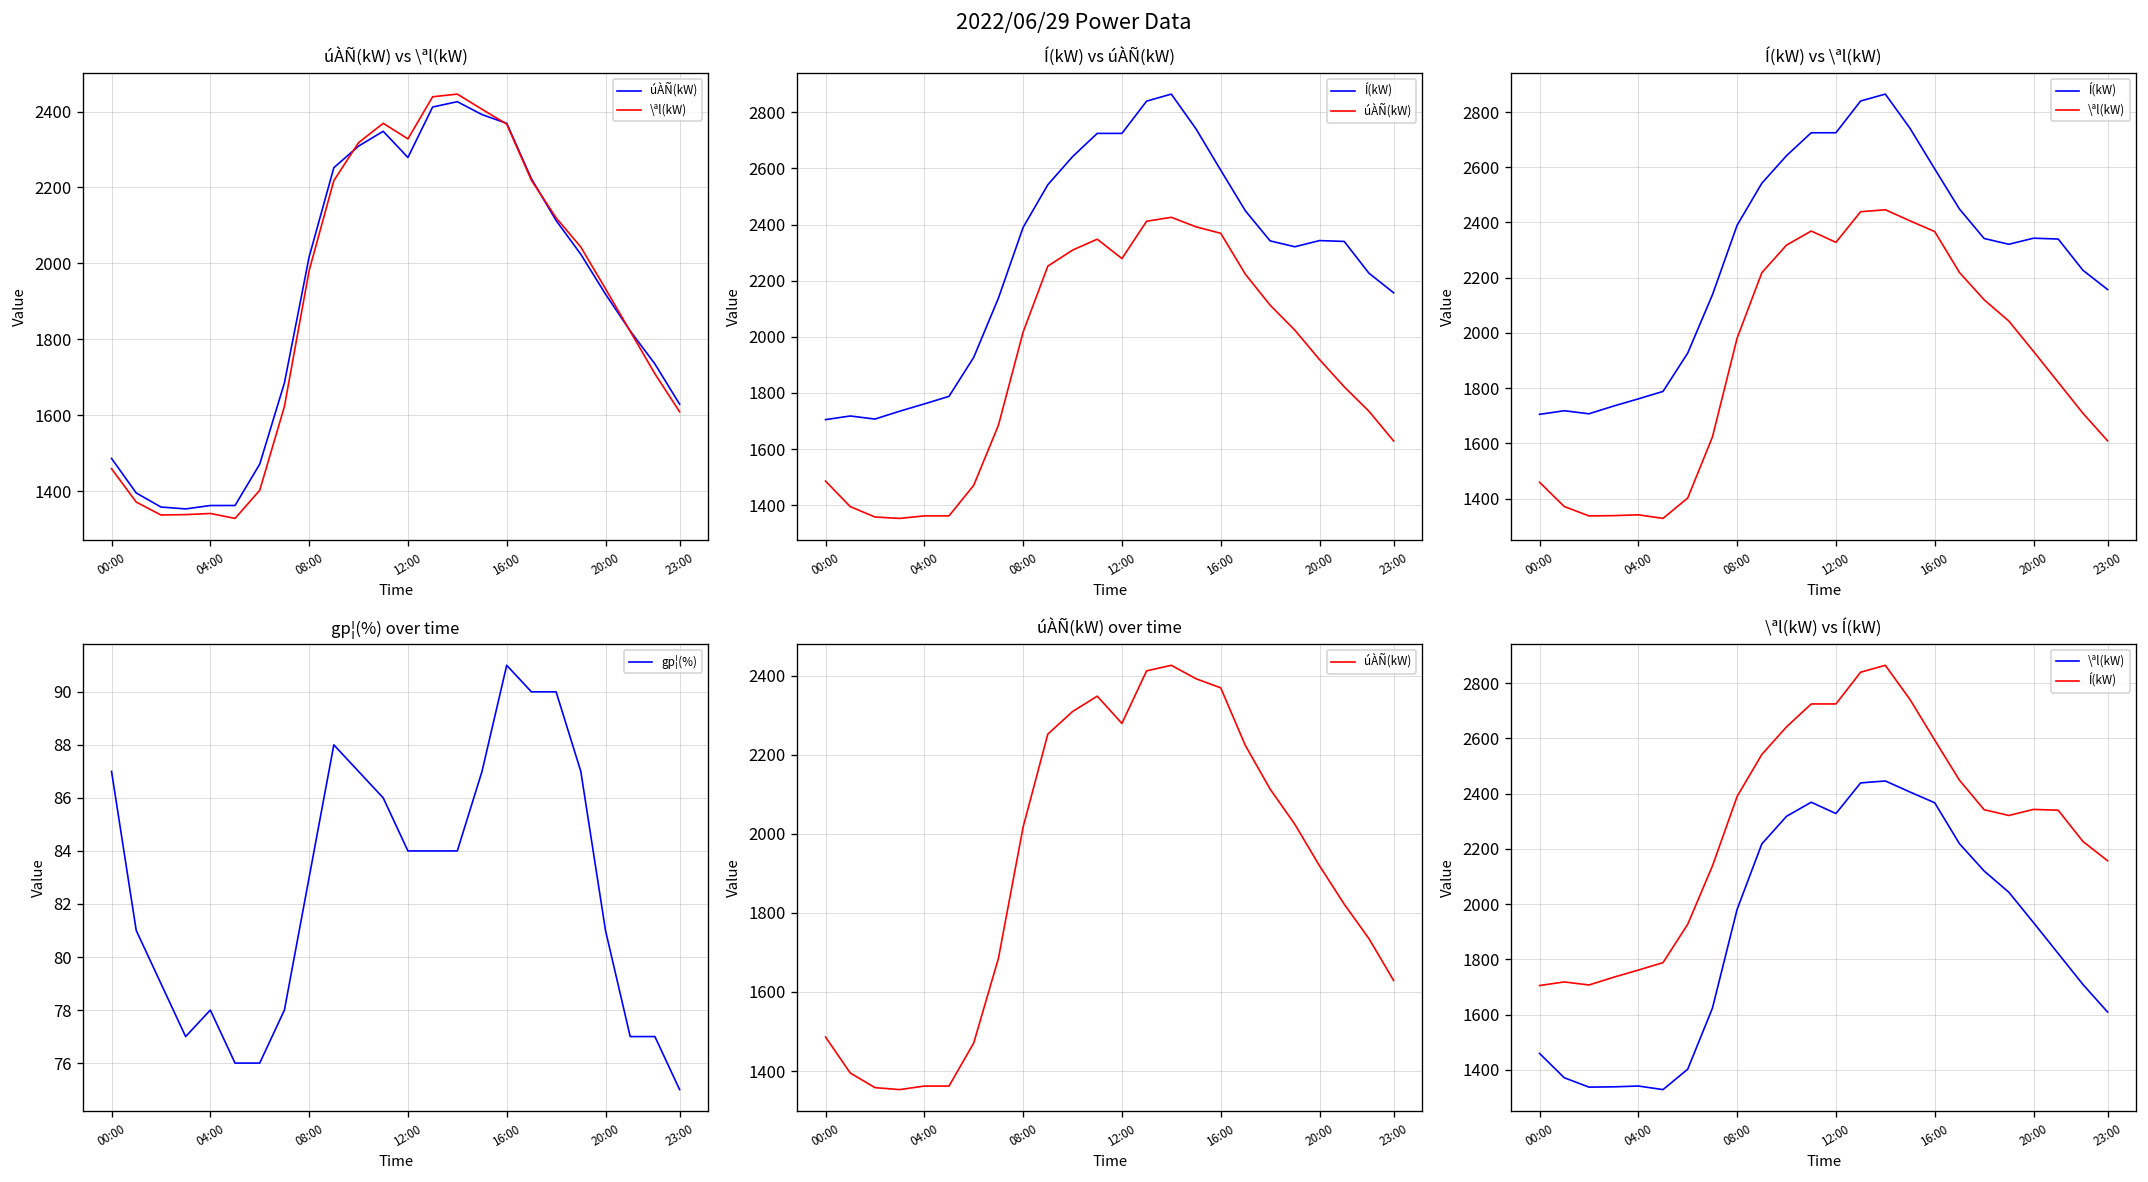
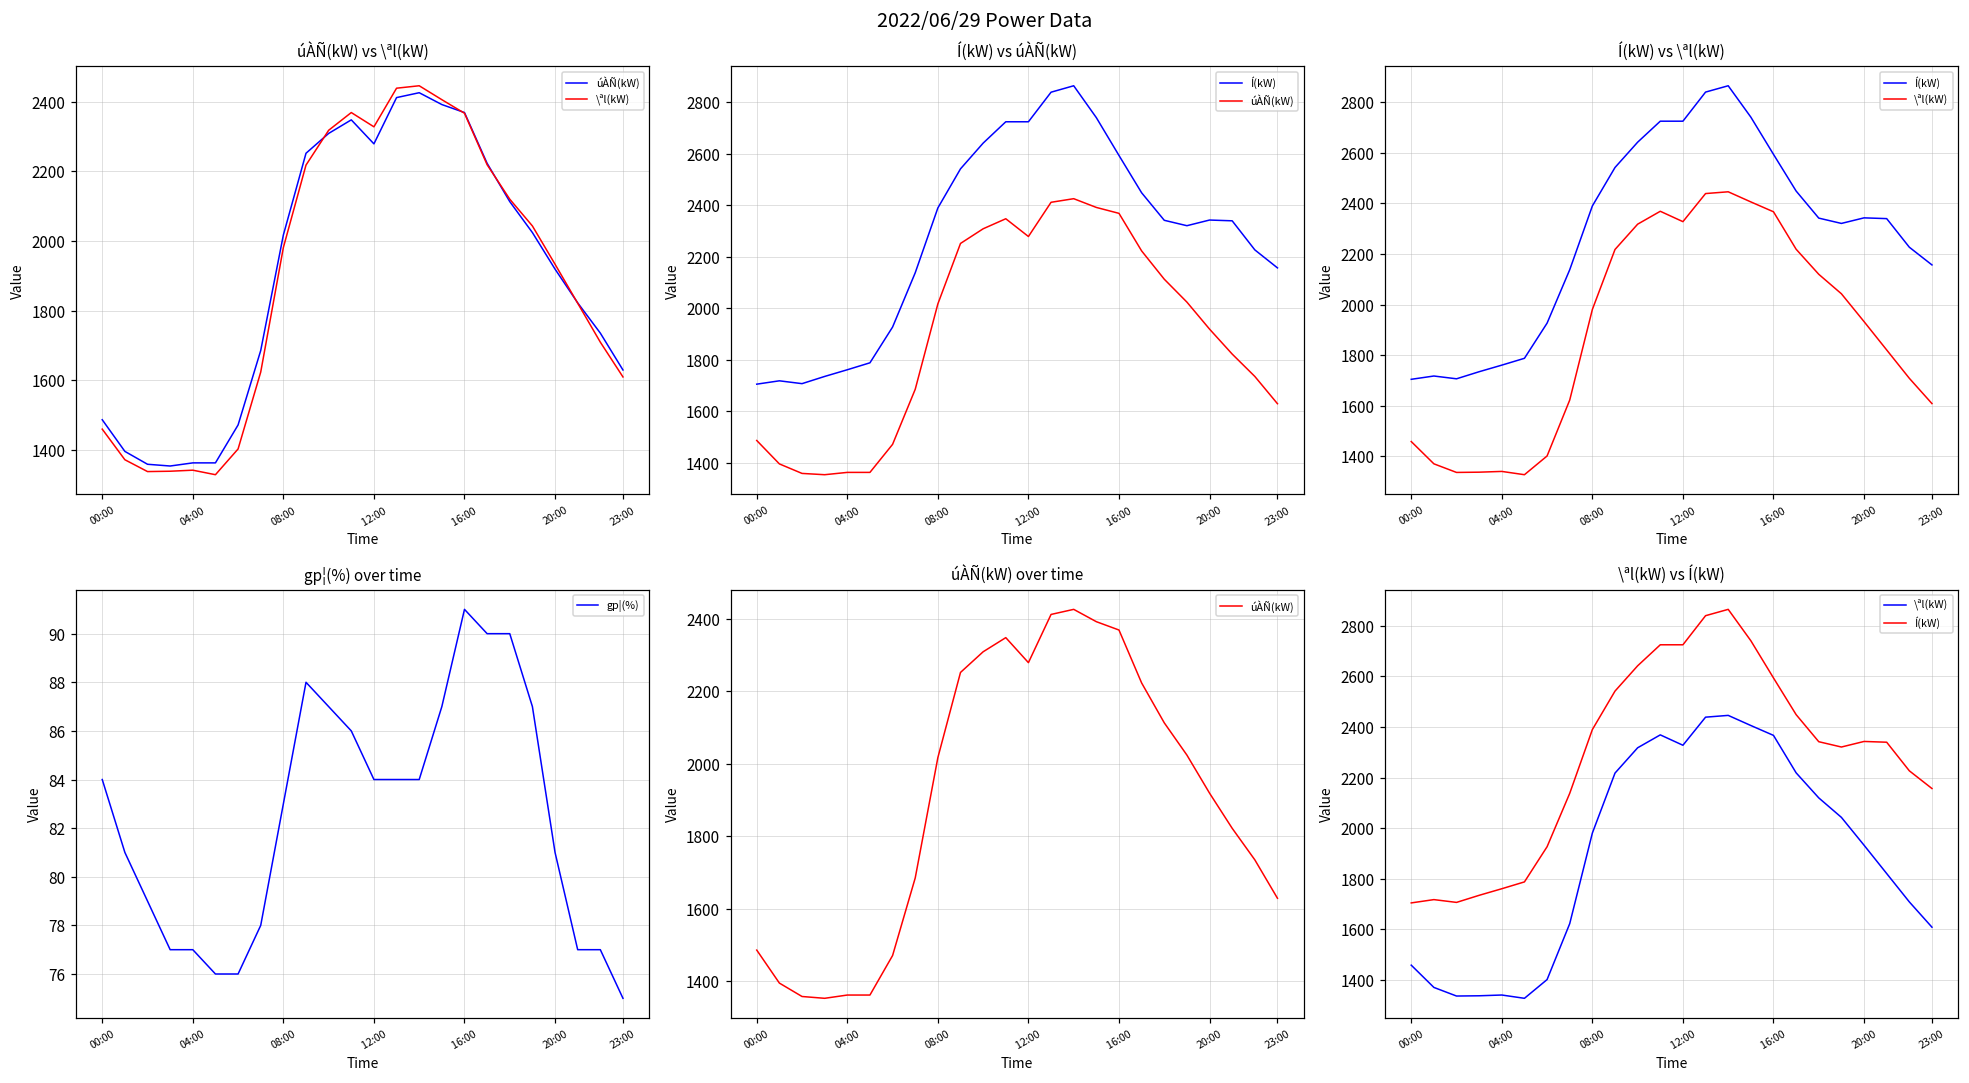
gp¦(%) over time, 00:00: 87 -> 84
gp¦(%) over time, 04:00: 78 -> 77
